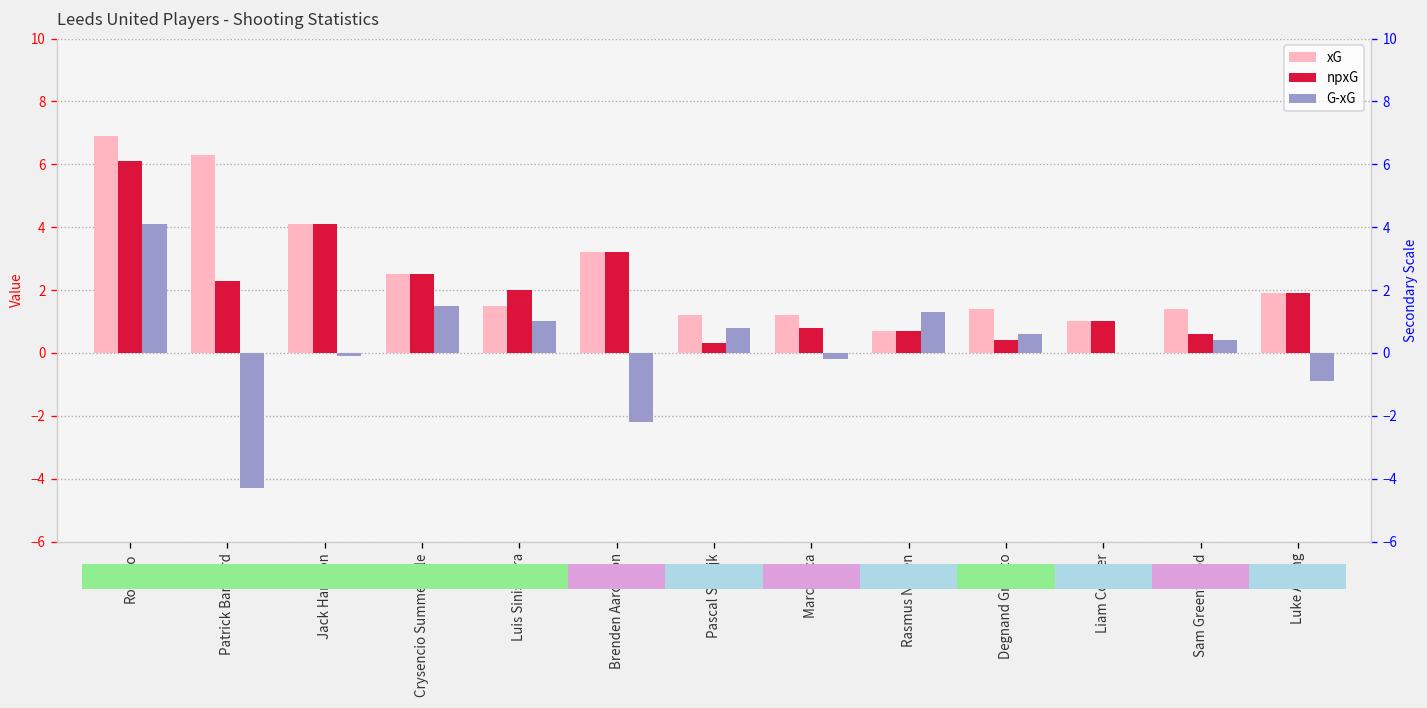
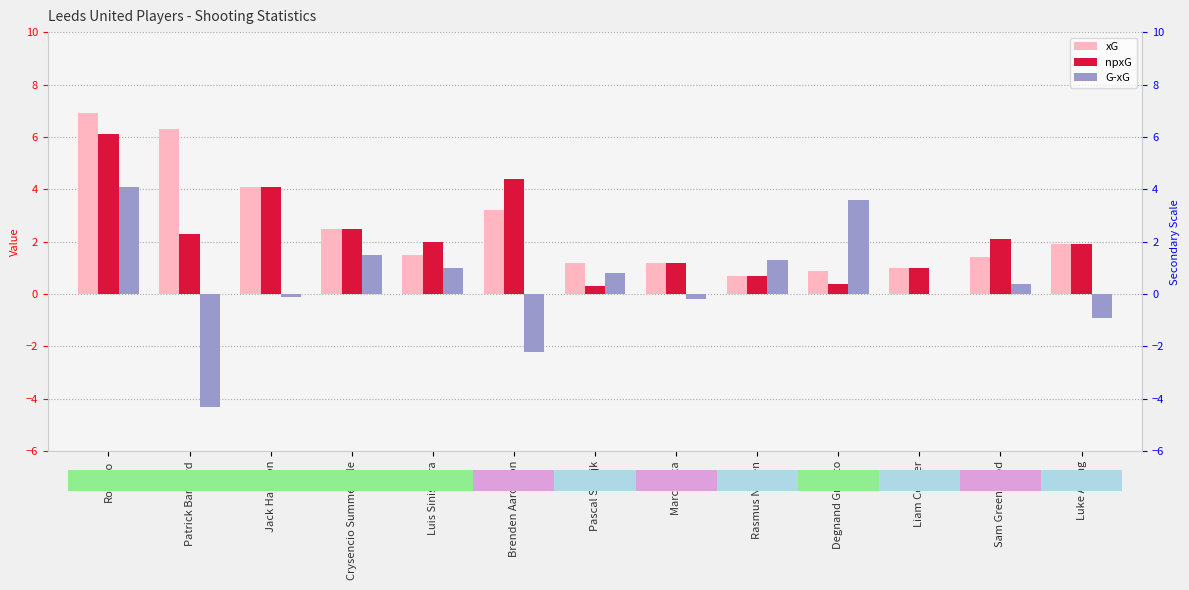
npxG, Brenden Aaronson: 3.2 -> 4.4
npxG, Marc Roca: 0.8 -> 1.2
xG, Degnand Gnonto: 1.4 -> 0.9
G-xG, Degnand Gnonto: 0.6 -> 3.6
npxG, Sam Greenwood: 0.6 -> 2.1
